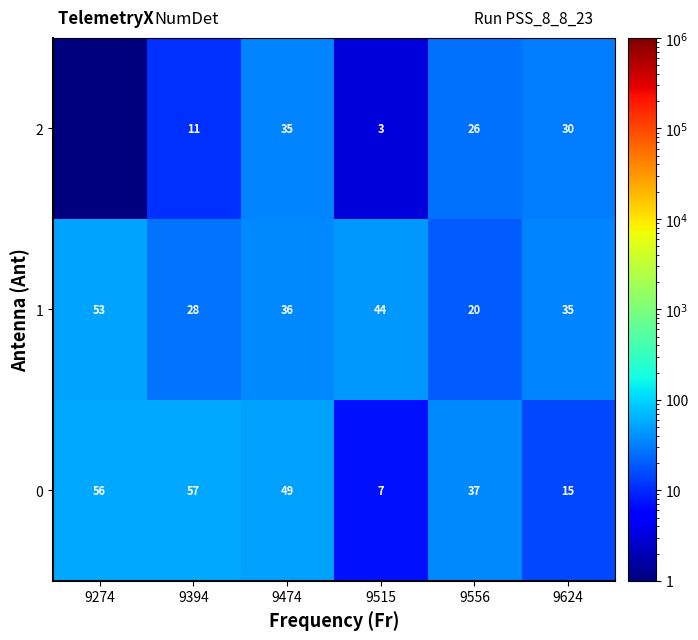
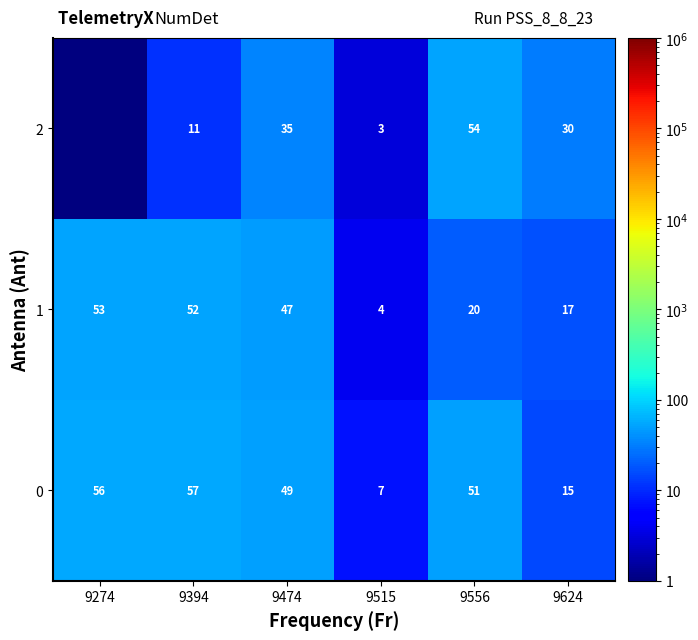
2, 9556: 26 -> 54
1, 9394: 28 -> 52
1, 9474: 36 -> 47
1, 9515: 44 -> 4
1, 9624: 35 -> 17
0, 9556: 37 -> 51
